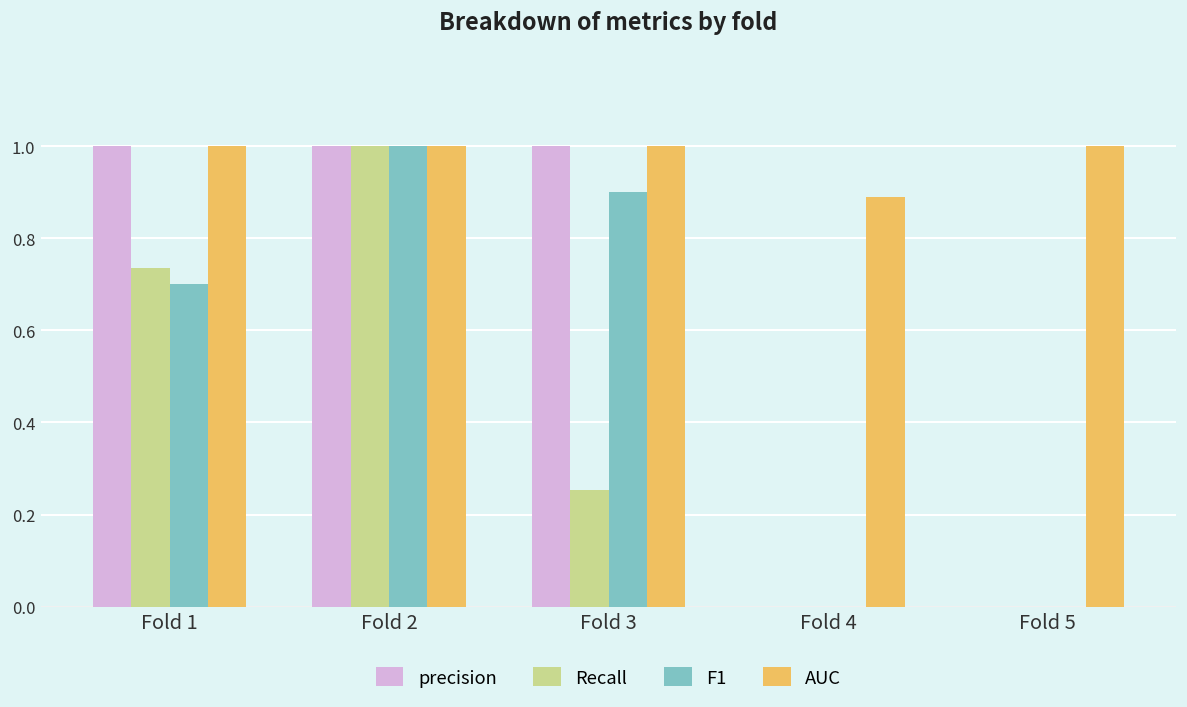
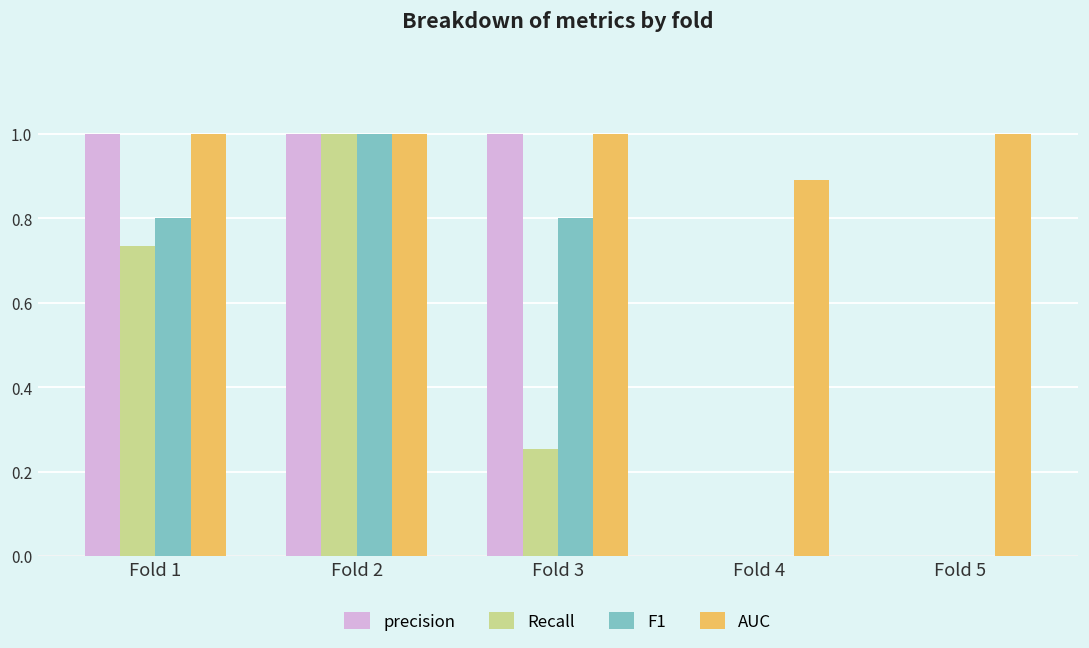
F1, Fold 1: 0.7 -> 0.8
F1, Fold 3: 0.9 -> 0.8
